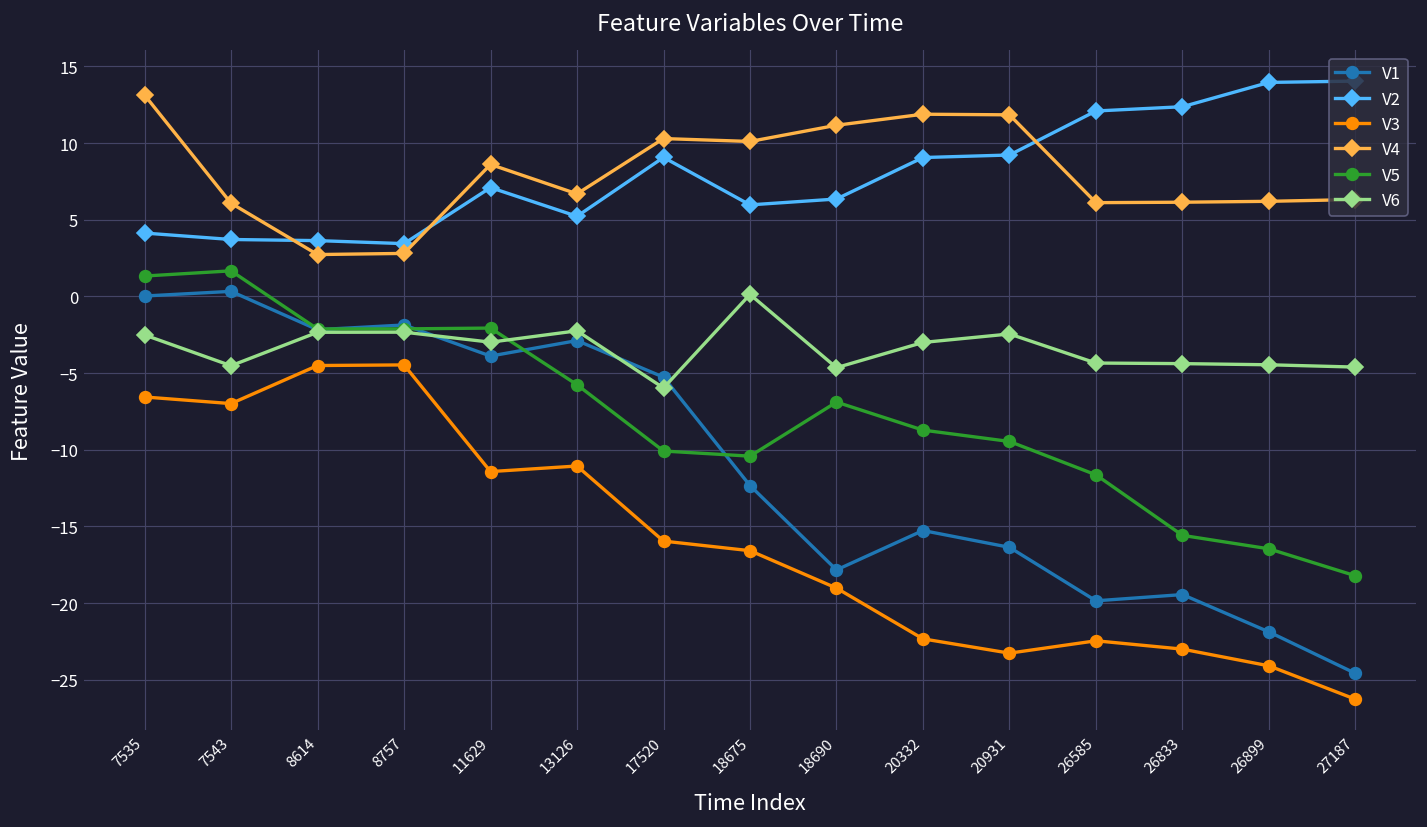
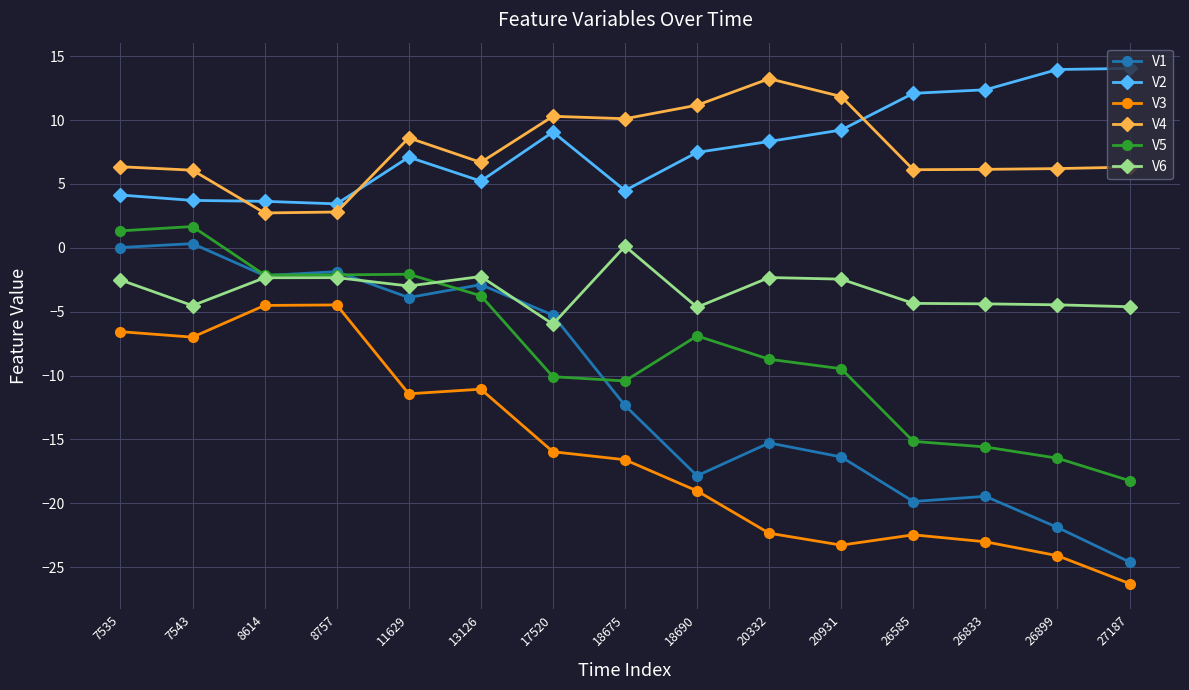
V4, 7535: 13.1 -> 6.3
V5, 13126: -5.8 -> -3.7
V2, 18675: 6.0 -> 4.5
V2, 18690: 6.4 -> 7.5
V2, 20332: 9.1 -> 8.3
V4, 20332: 11.9 -> 13.2
V6, 20332: -3.0 -> -2.3
V5, 26585: -11.6 -> -15.1
